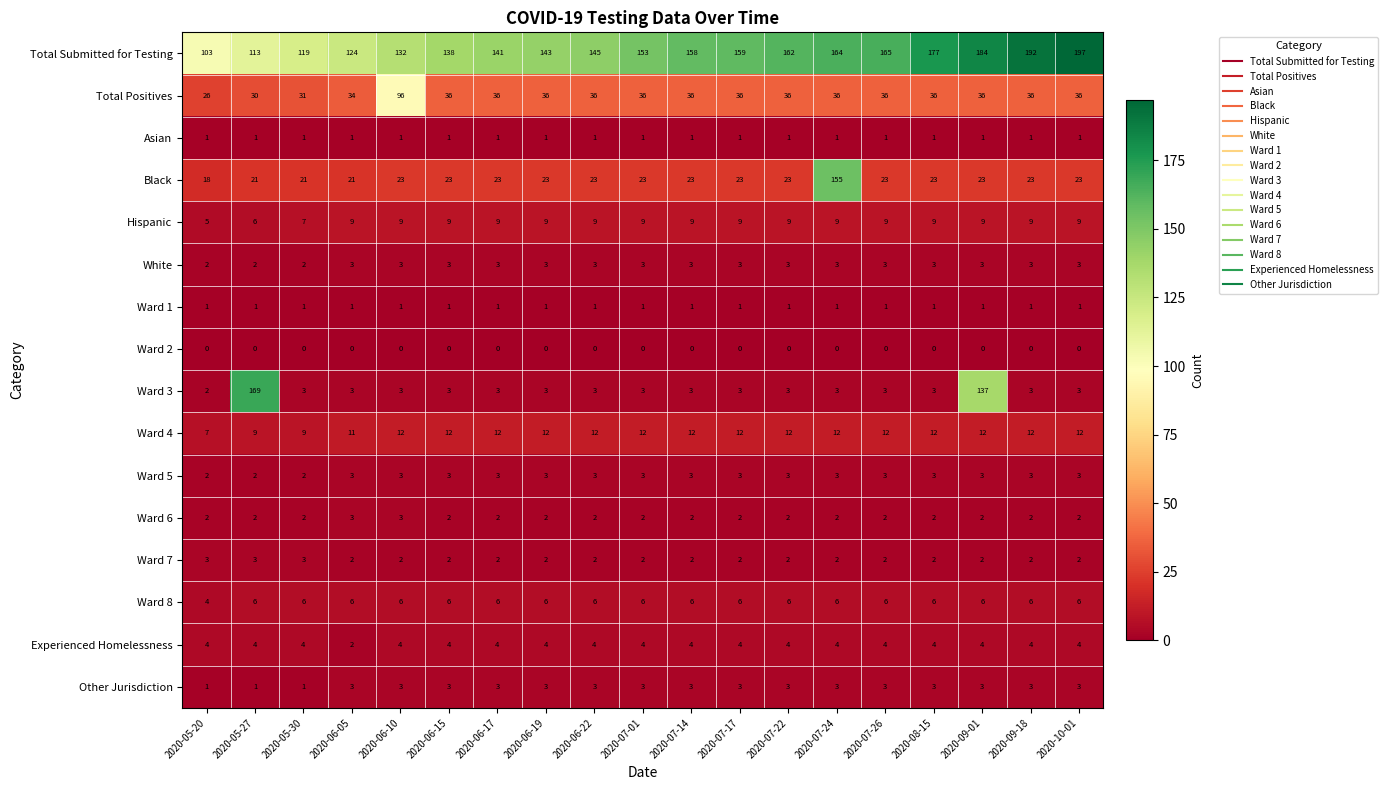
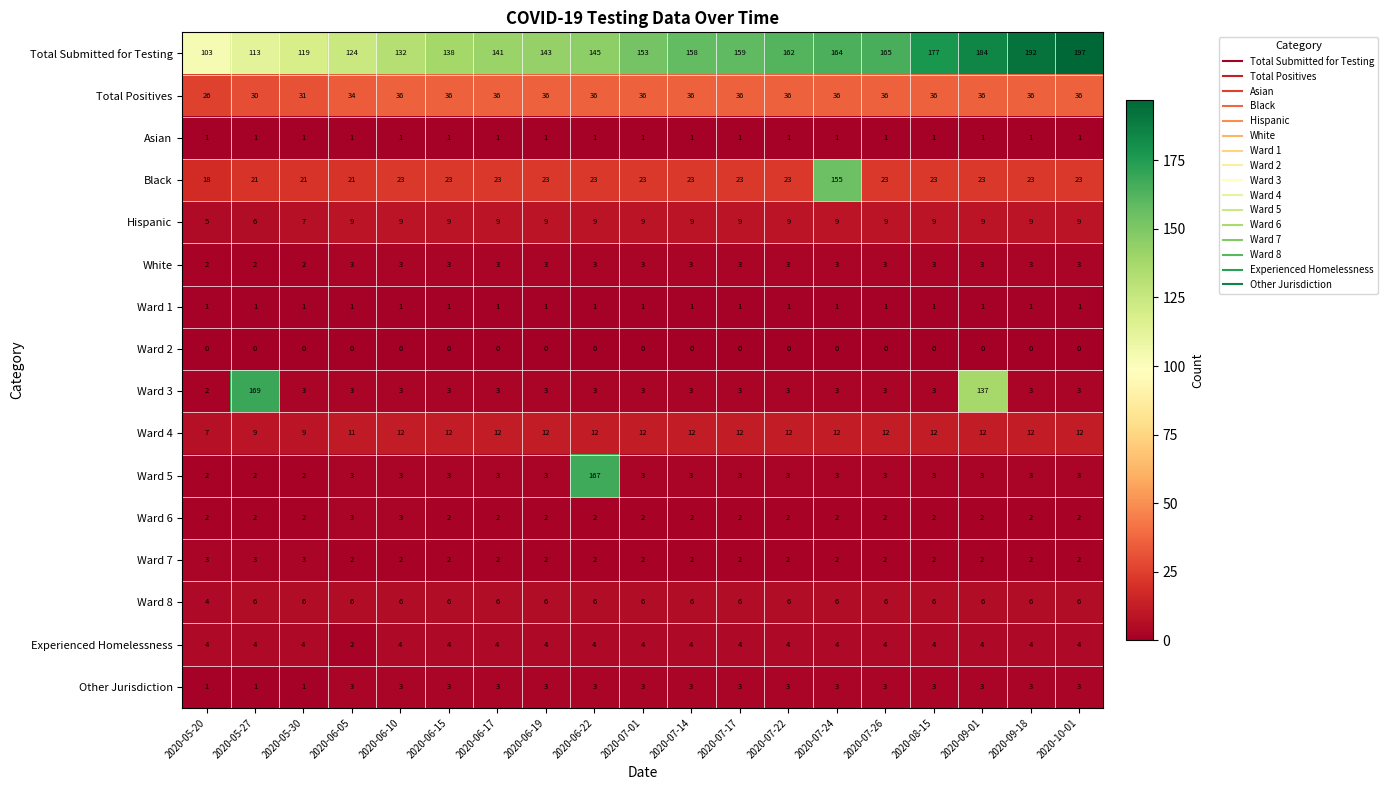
Total Positives, 2020-06-10: 96 -> 36
Ward 5, 2020-06-22: 3 -> 167
